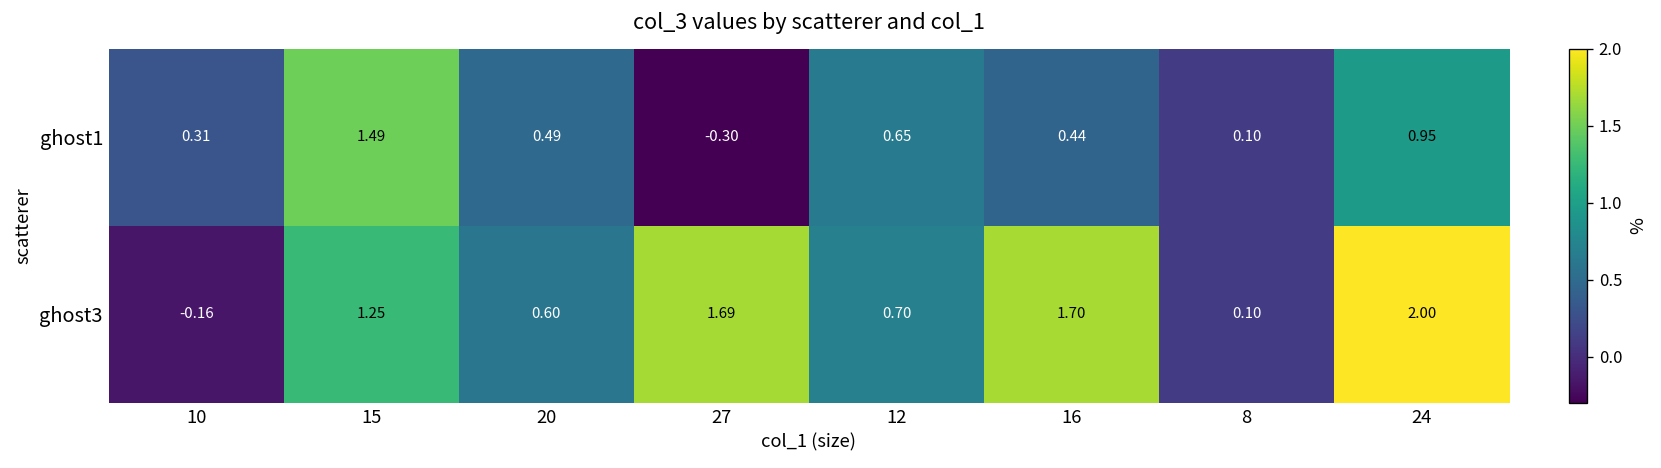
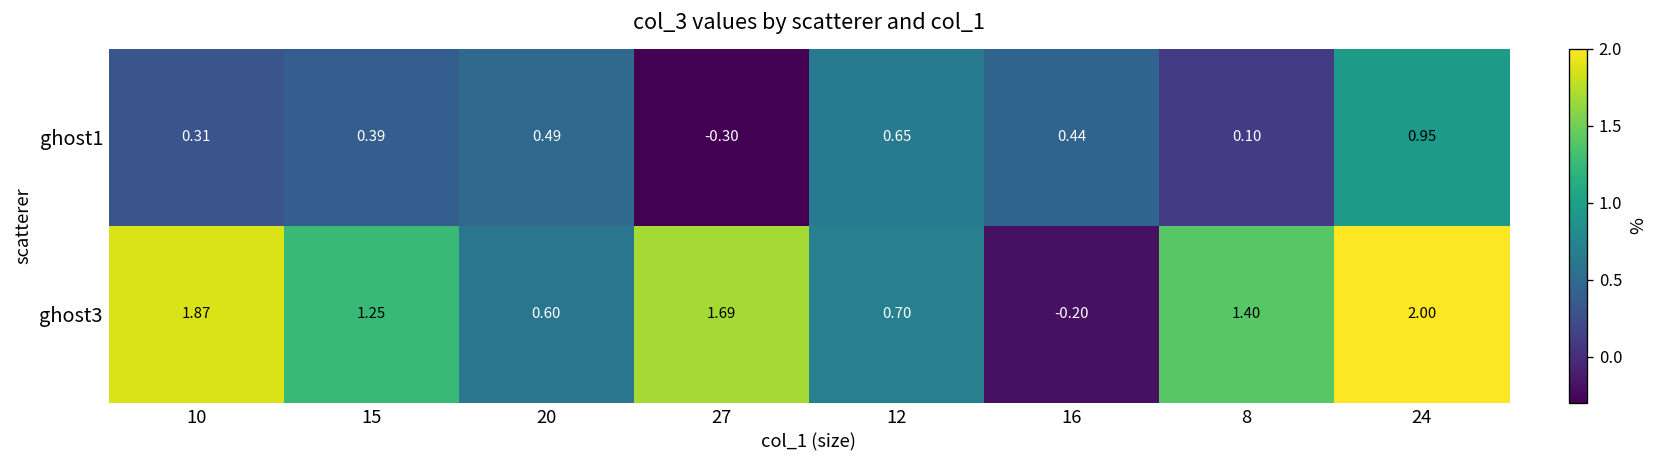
ghost1, 15: 1.49 -> 0.39
ghost3, 10: -0.16 -> 1.87
ghost3, 16: 1.70 -> -0.20
ghost3, 8: 0.10 -> 1.40
